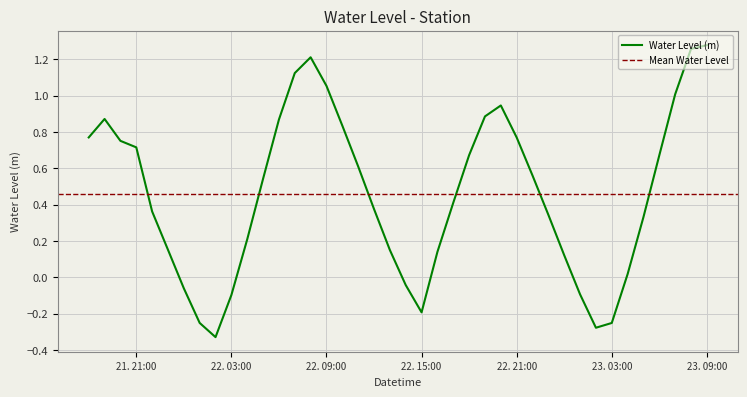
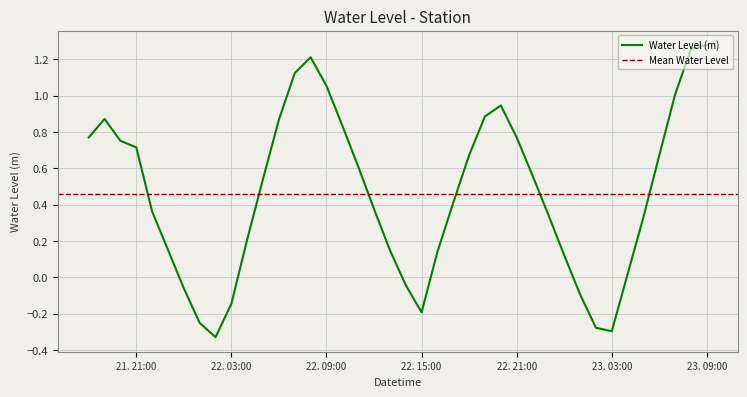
22. 03:00: -0.10 -> -0.15
23. 03:00: -0.25 -> -0.30
